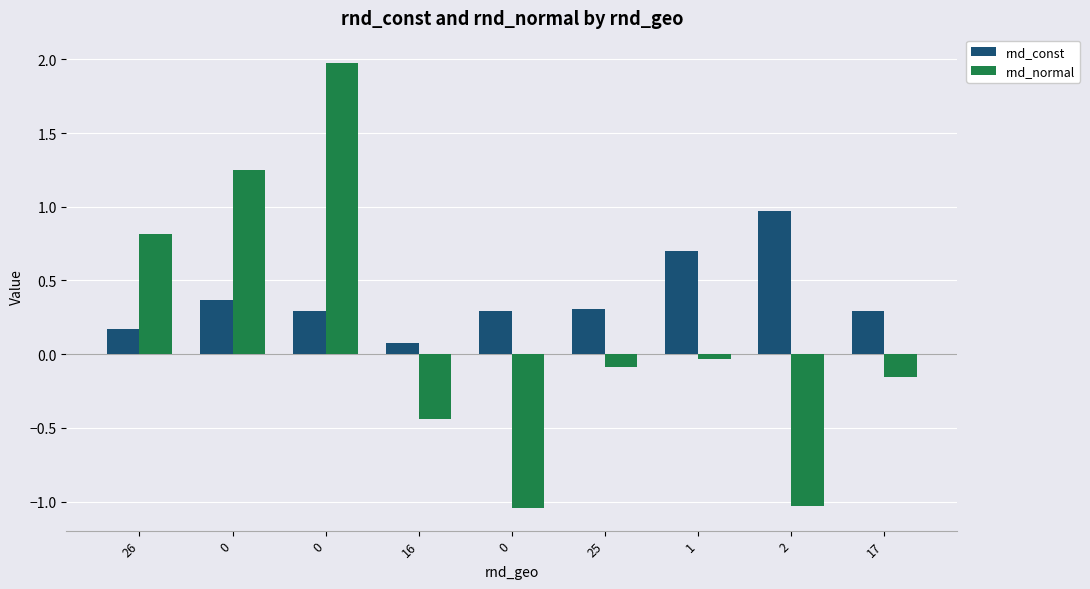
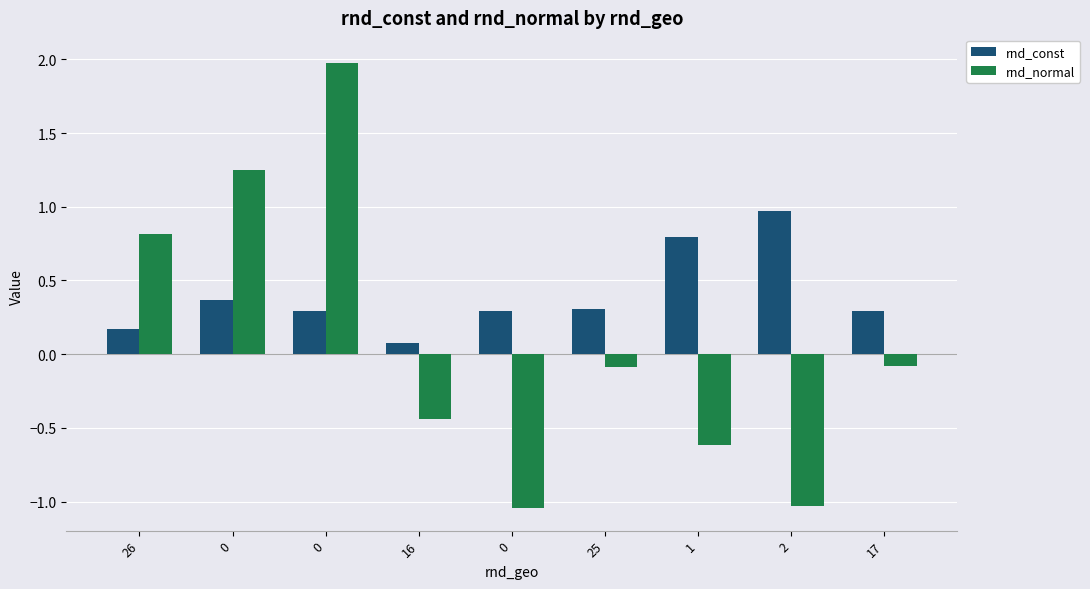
rnd_const, 1: 0.70 -> 0.80
rnd_normal, 1: -0.03 -> -0.62
rnd_normal, 17: -0.16 -> -0.08
